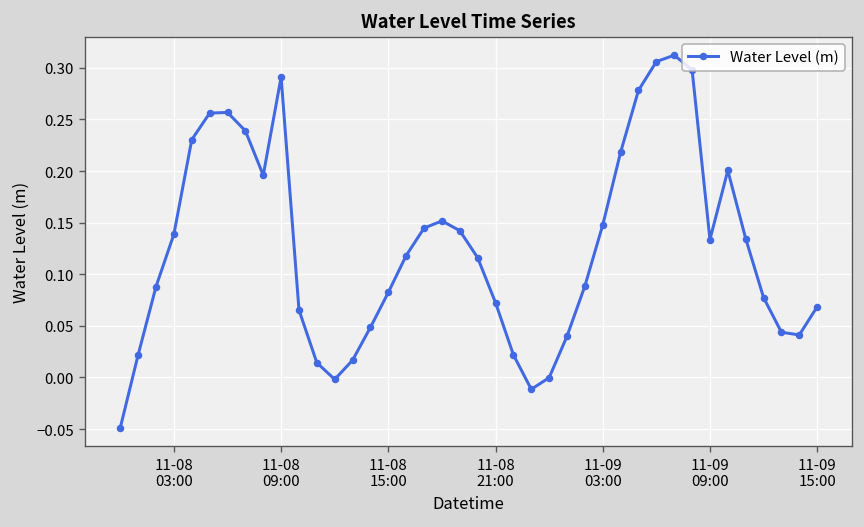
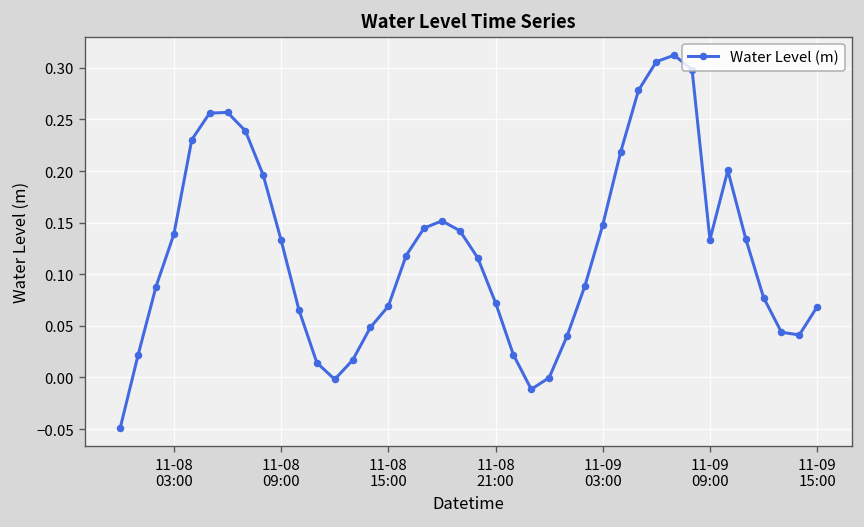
11-08 09:00: 0.29 -> 0.13
11-08 15:00: 0.08 -> 0.07
